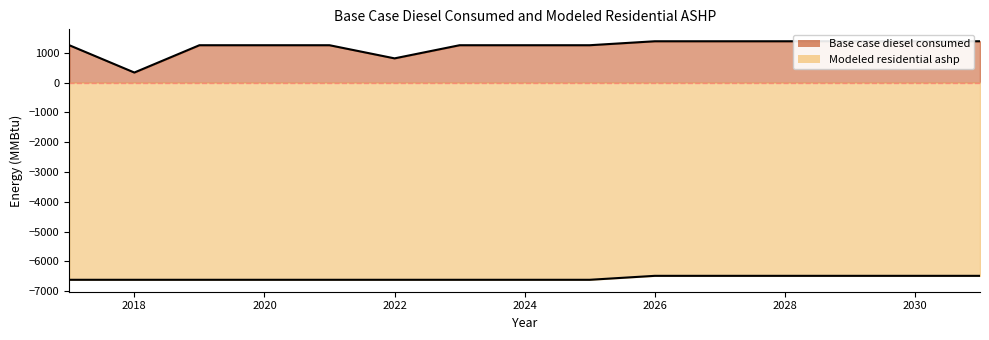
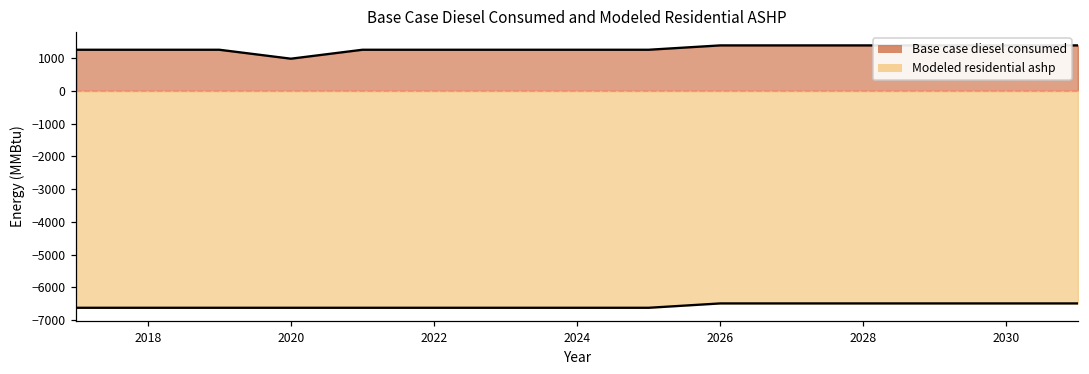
Base case diesel consumed, 2018: 300 -> 1300
Base case diesel consumed, 2020: 1300 -> 1000
Base case diesel consumed, 2022: 800 -> 1300
